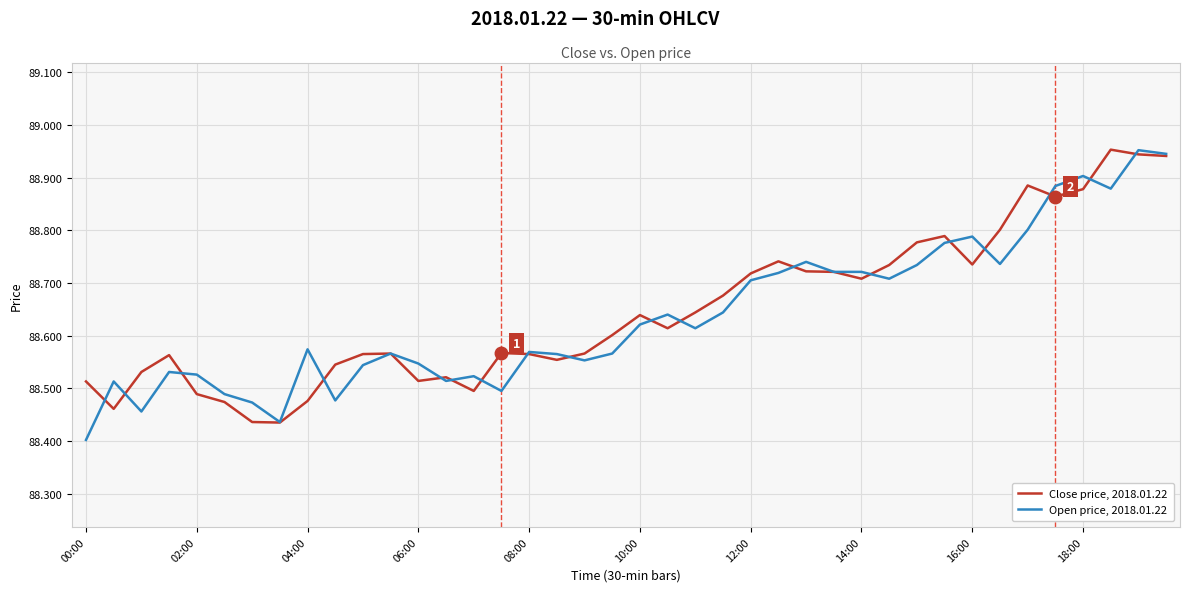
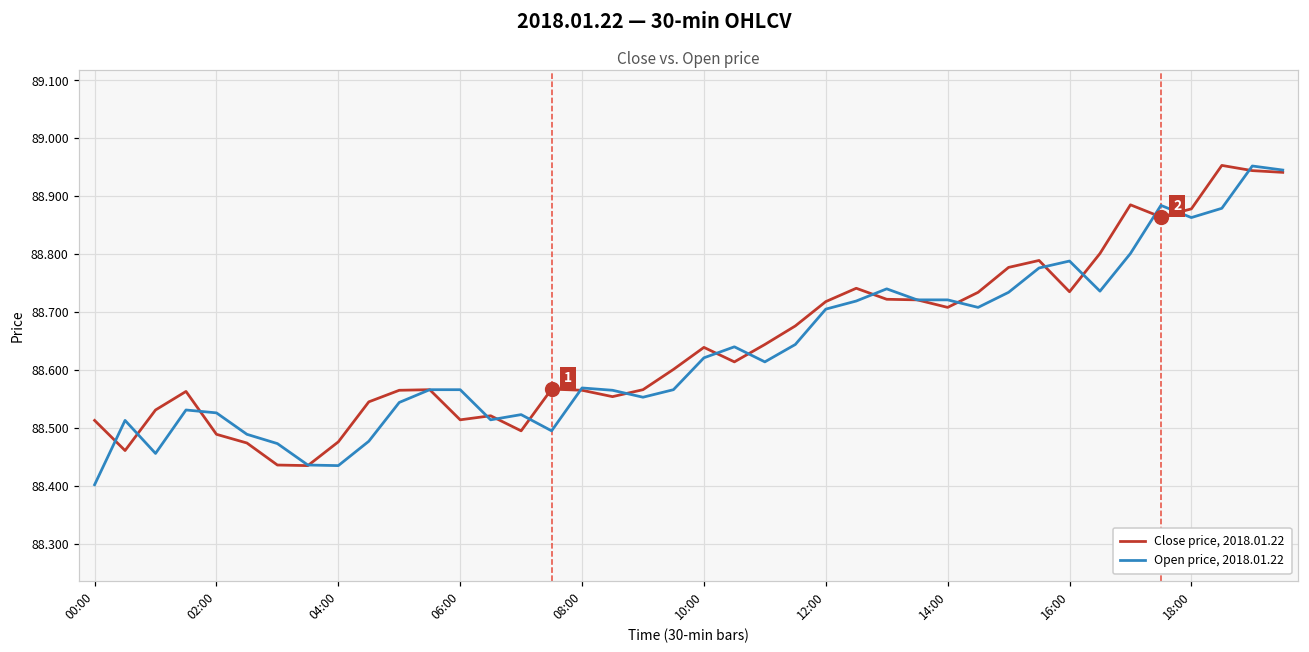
Open price, 2018.01.22, 04:00: 88.57 -> 88.44
Open price, 2018.01.22, 06:00: 88.55 -> 88.57
Open price, 2018.01.22, 18:00: 88.90 -> 88.86
